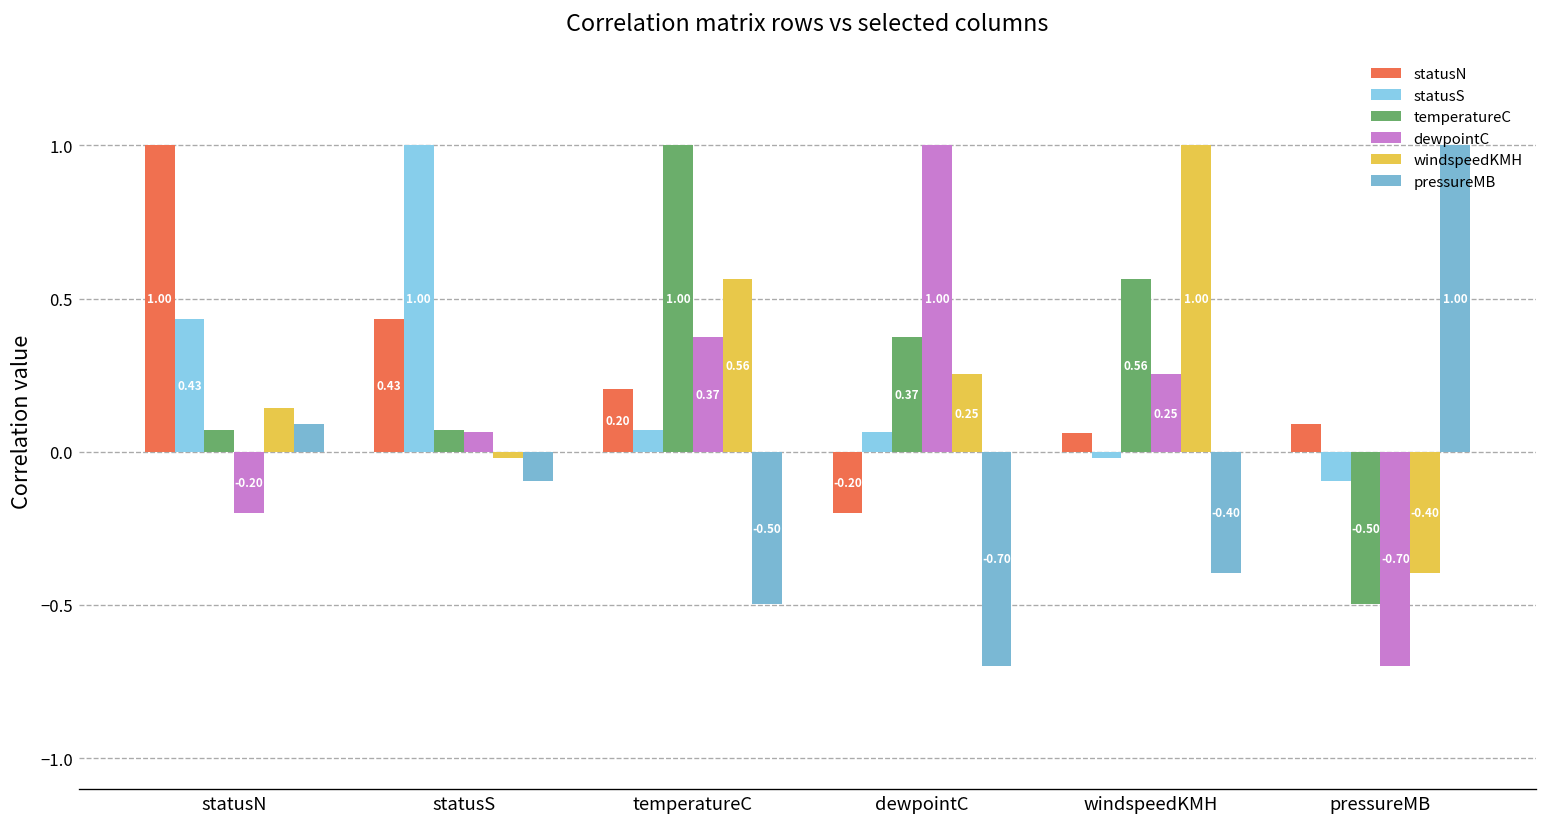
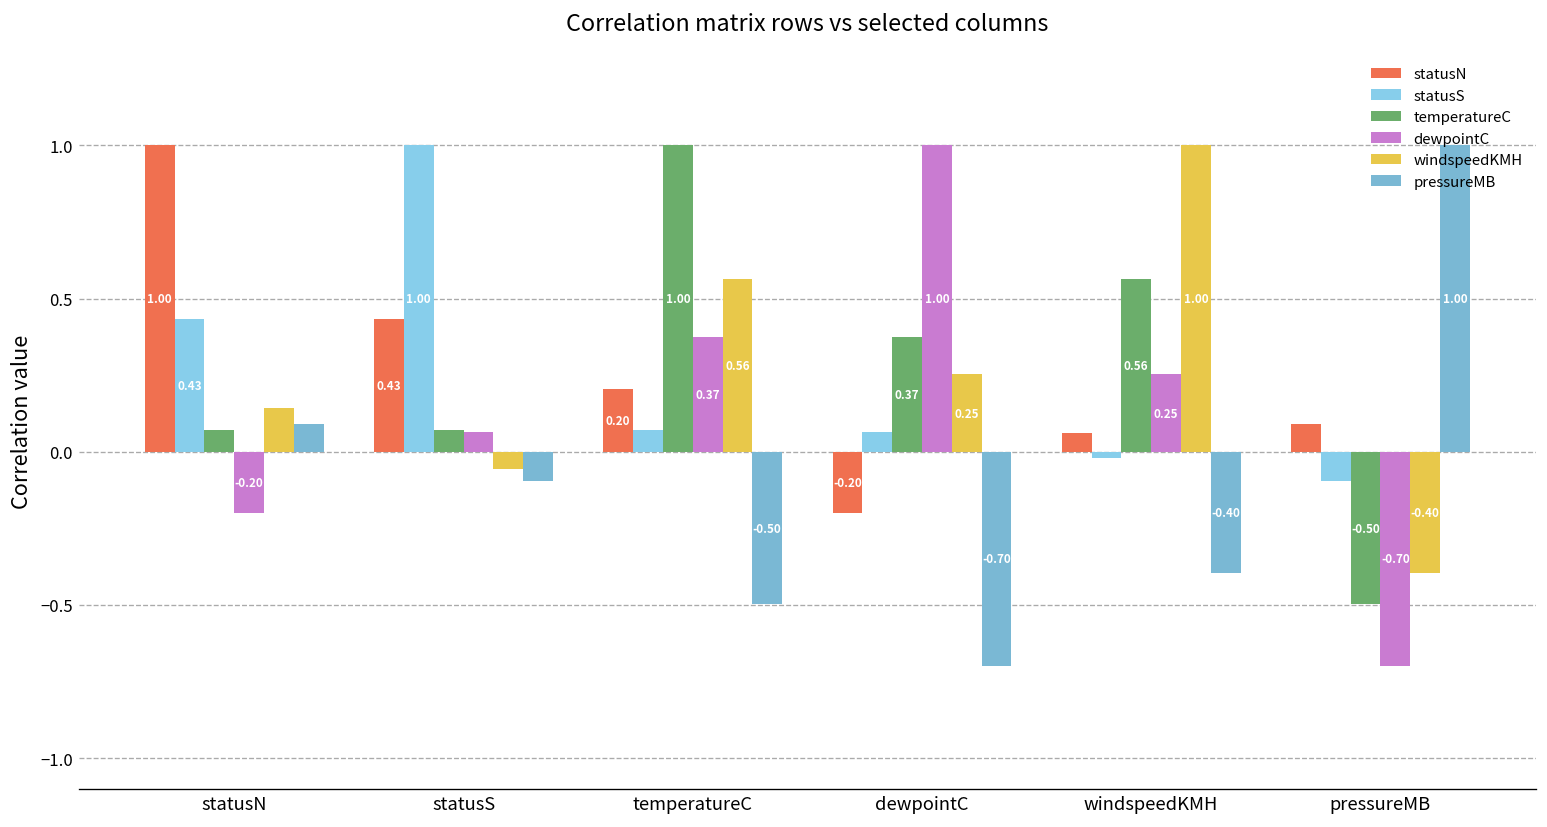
windspeedKMH, statusS: -0.02 -> -0.05
